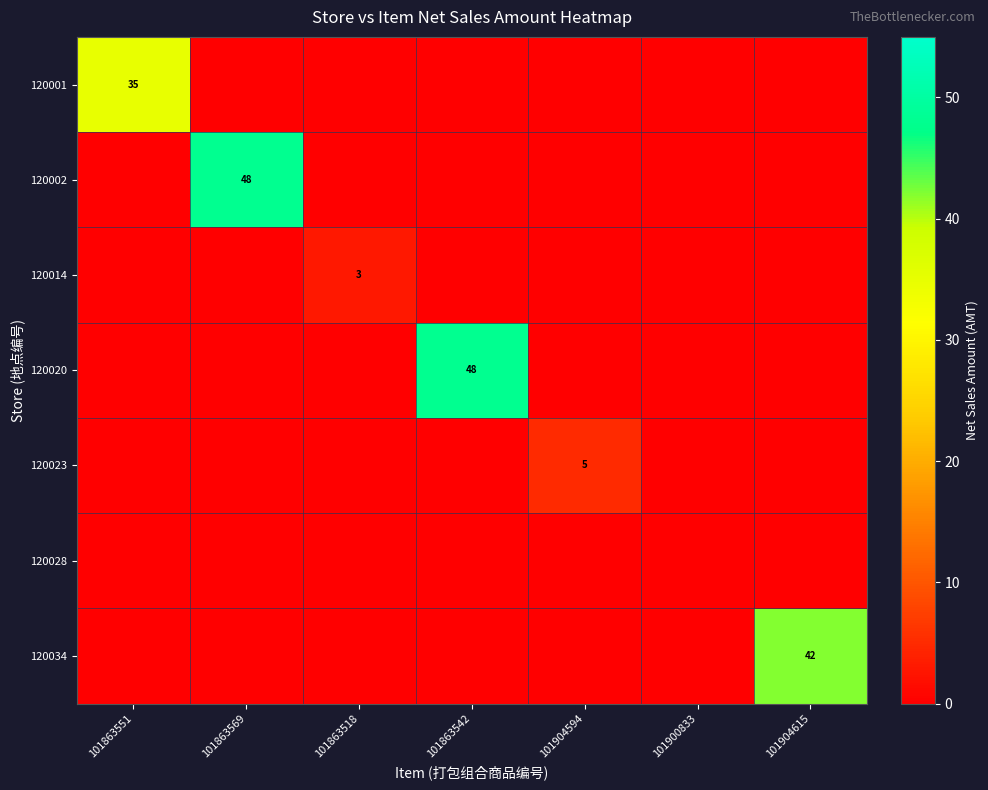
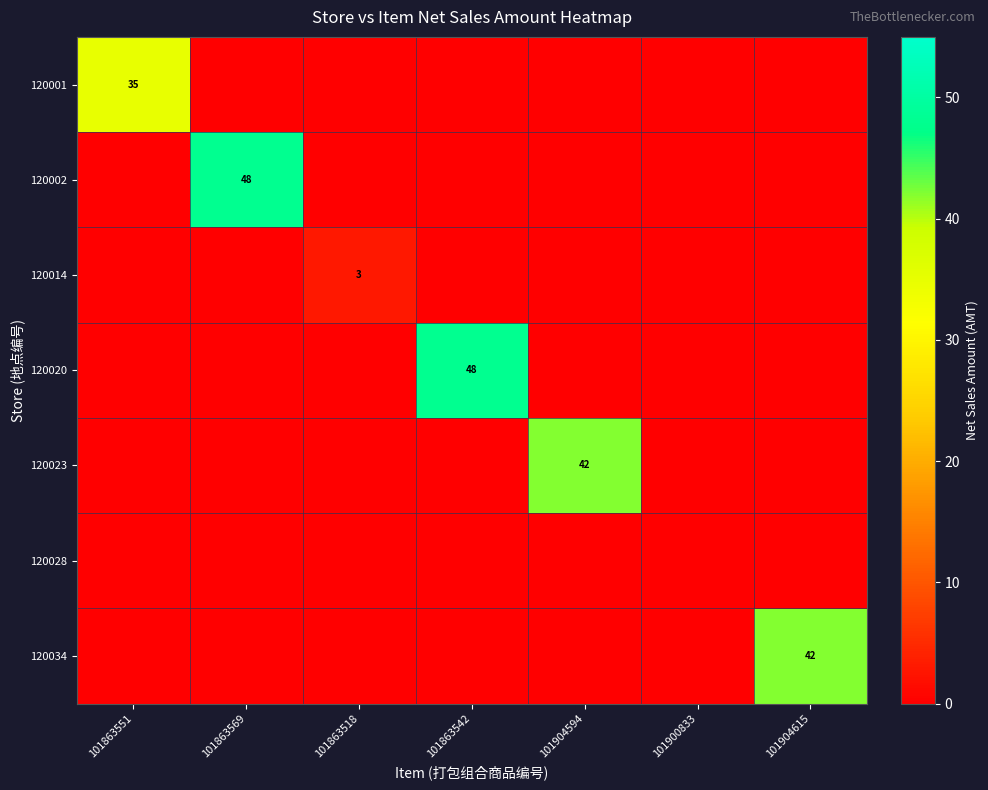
120023, 101904594: 5 -> 42
